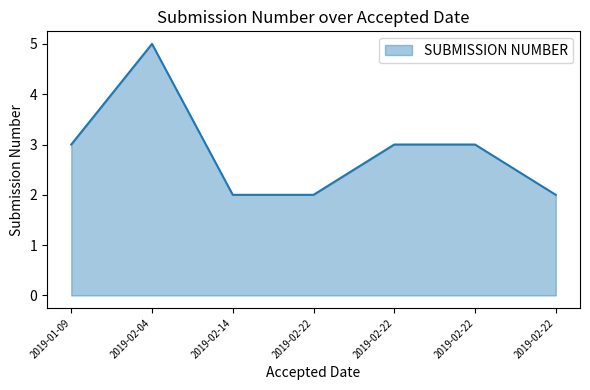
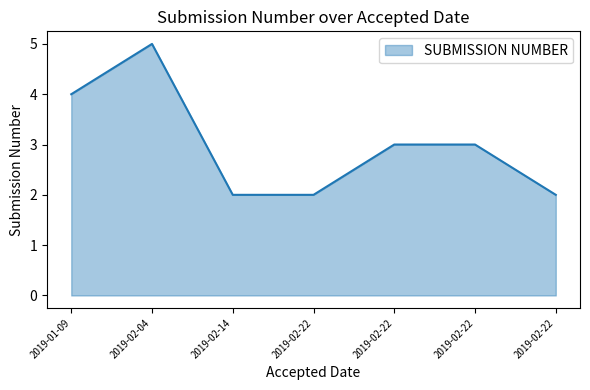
2019-01-09: 3 -> 4
